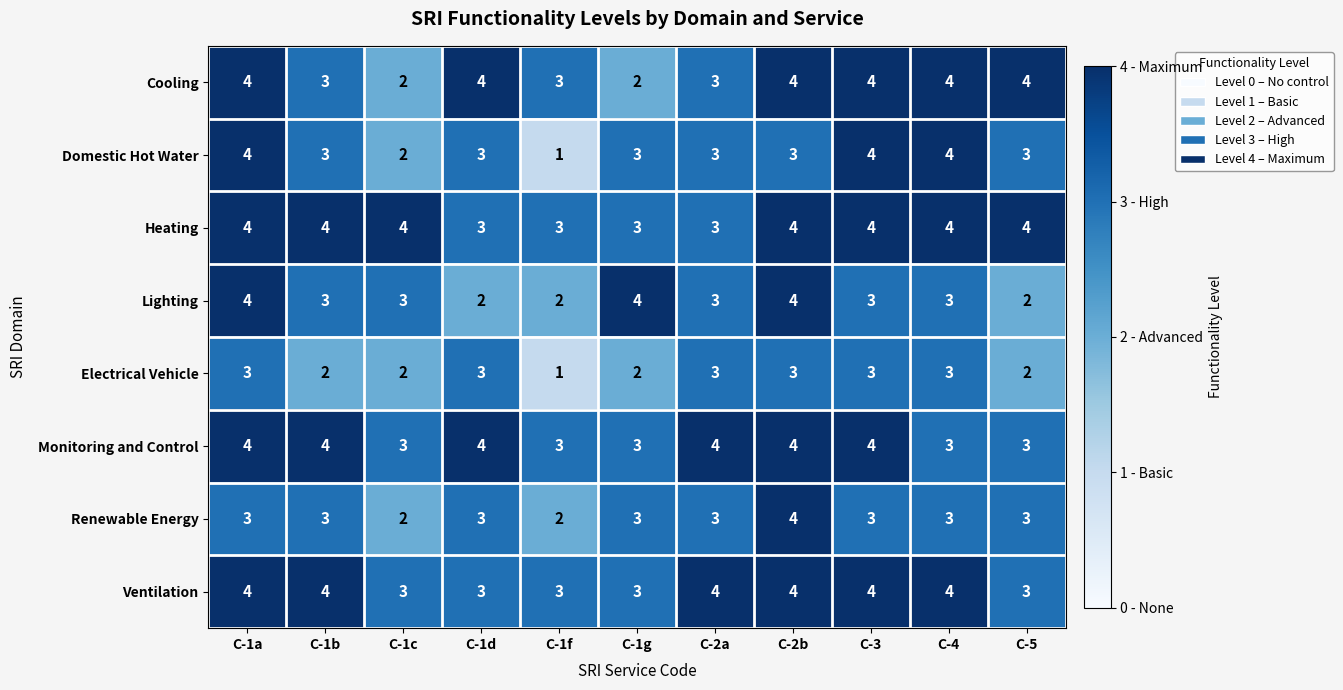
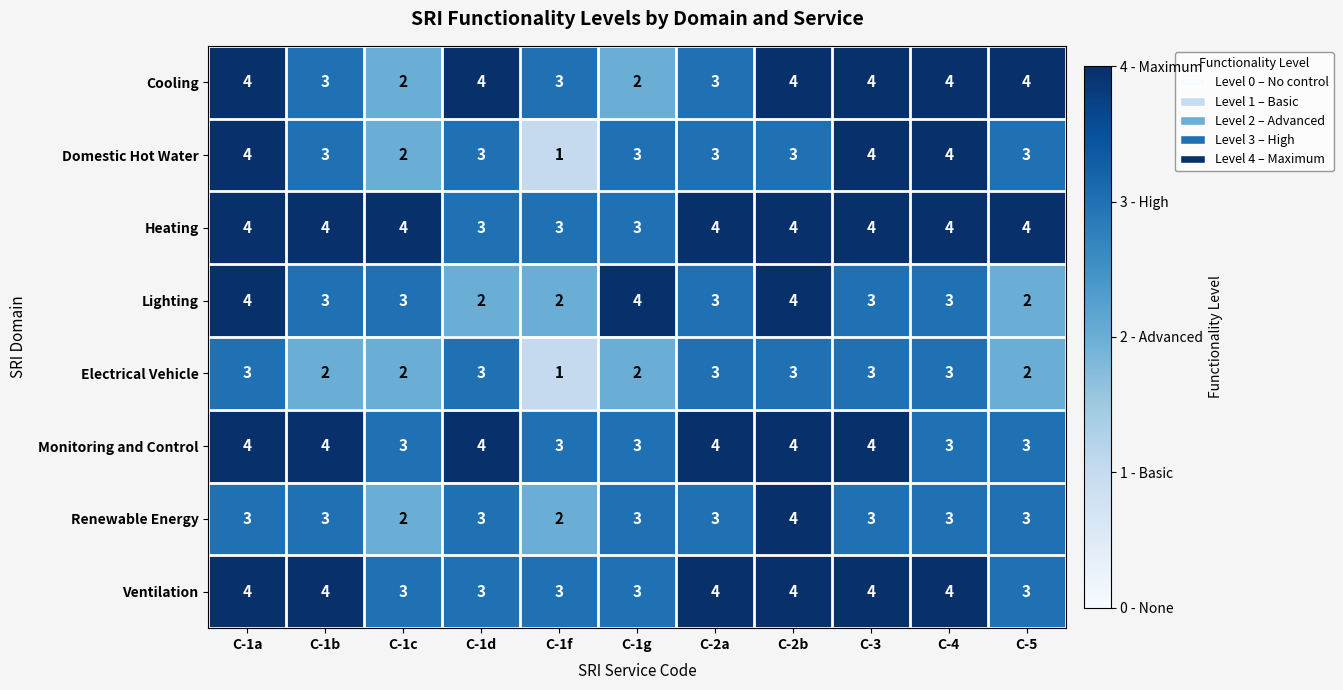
Heating, C-2a: 3 -> 4
